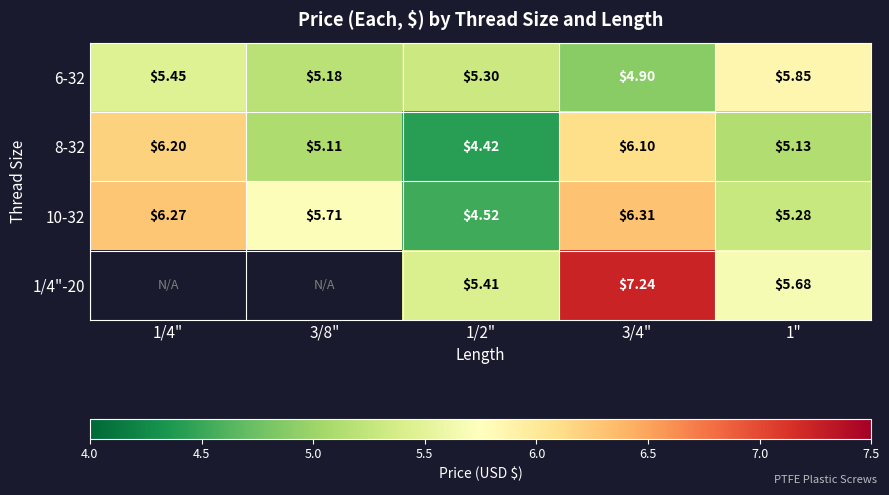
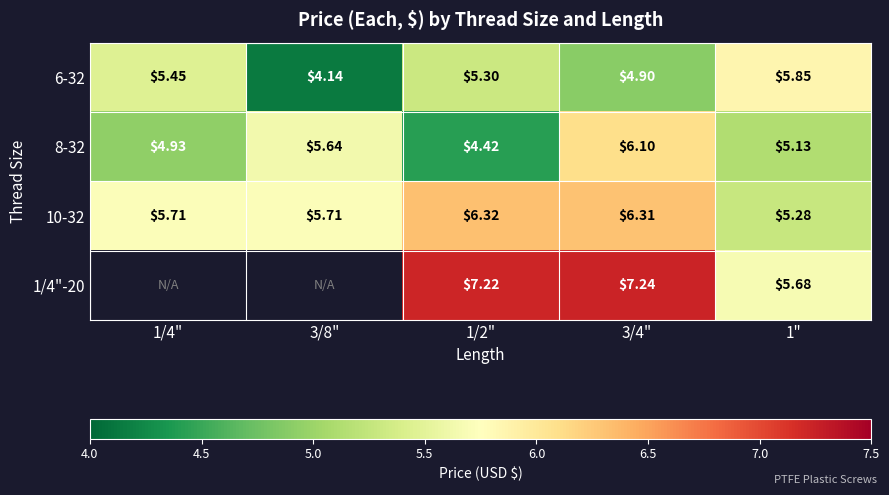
6-32, 3/8": $5.18 -> $4.14
8-32, 1/4": $6.20 -> $4.93
8-32, 3/8": $5.11 -> $5.64
10-32, 1/4": $6.27 -> $5.71
10-32, 1/2": $4.52 -> $6.32
1/4"-20, 1/2": $5.41 -> $7.22
